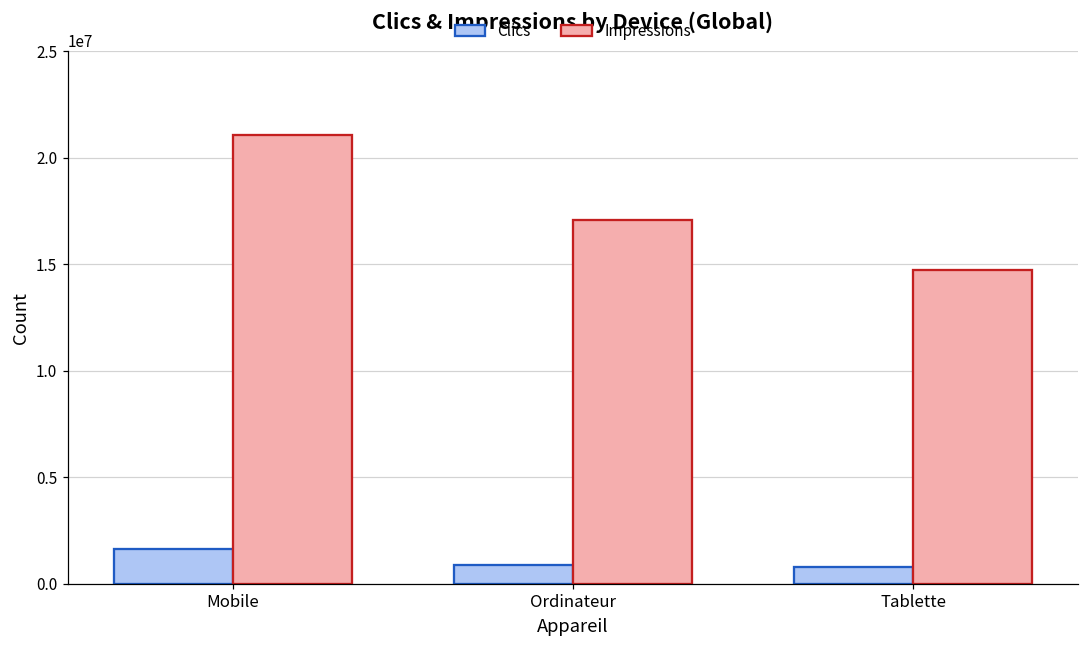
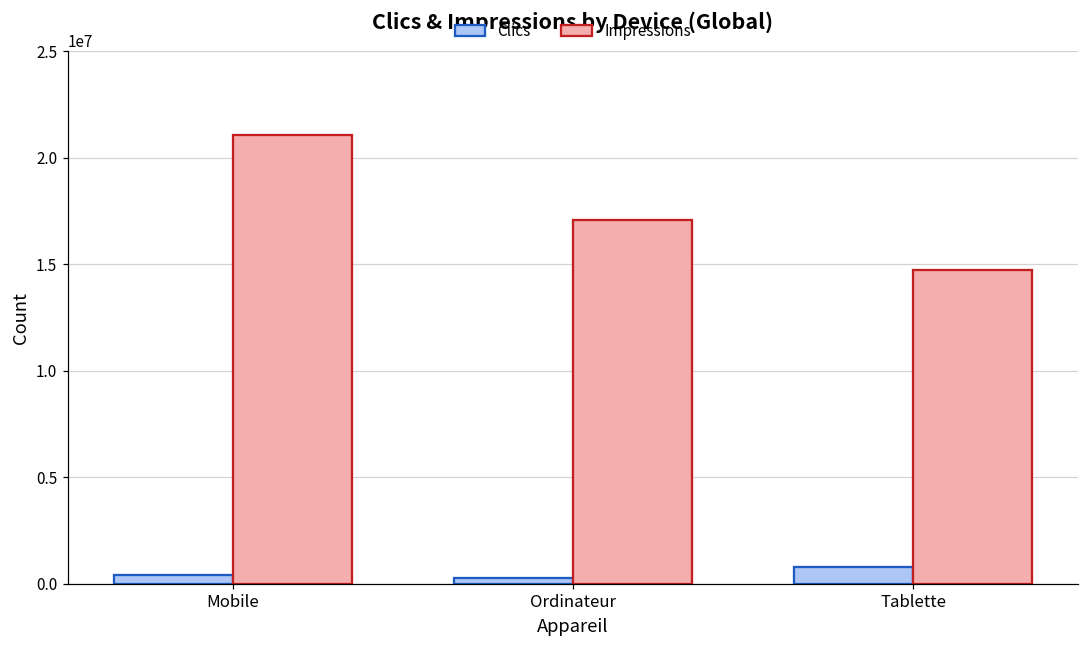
Clics, Mobile: 1700000 -> 400000
Clics, Ordinateur: 900000 -> 300000
